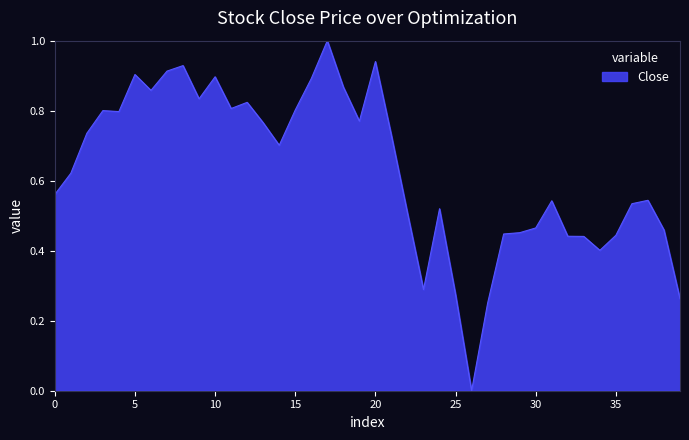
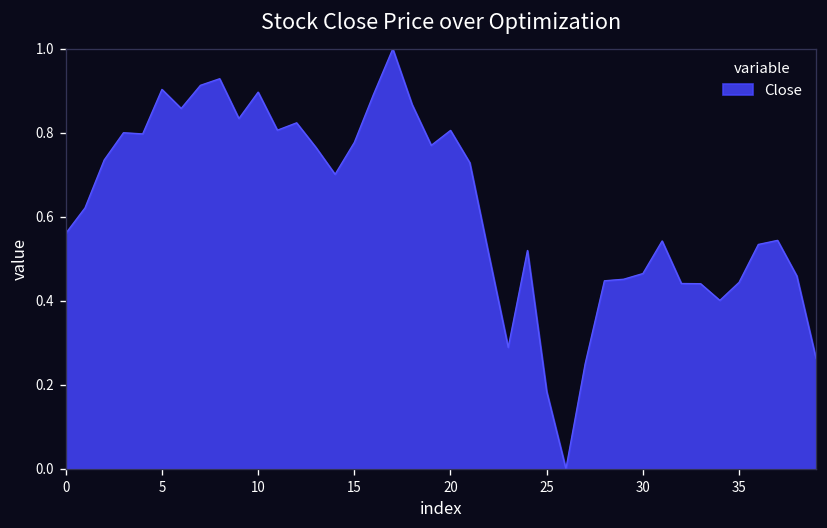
15: 0.80 -> 0.78
20: 0.94 -> 0.81
25: 0.27 -> 0.18
